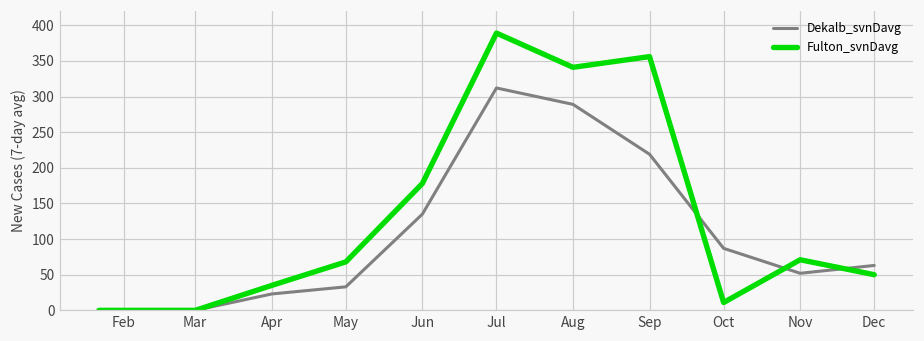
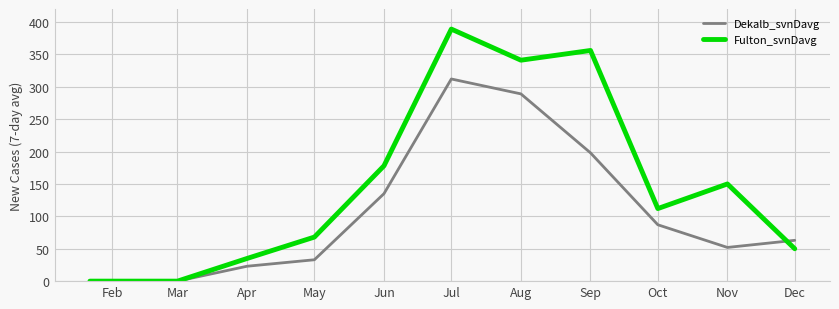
Dekalb_svnDavg, Sep: 220 -> 200
Fulton_svnDavg, Oct: 10 -> 110
Fulton_svnDavg, Nov: 70 -> 150
